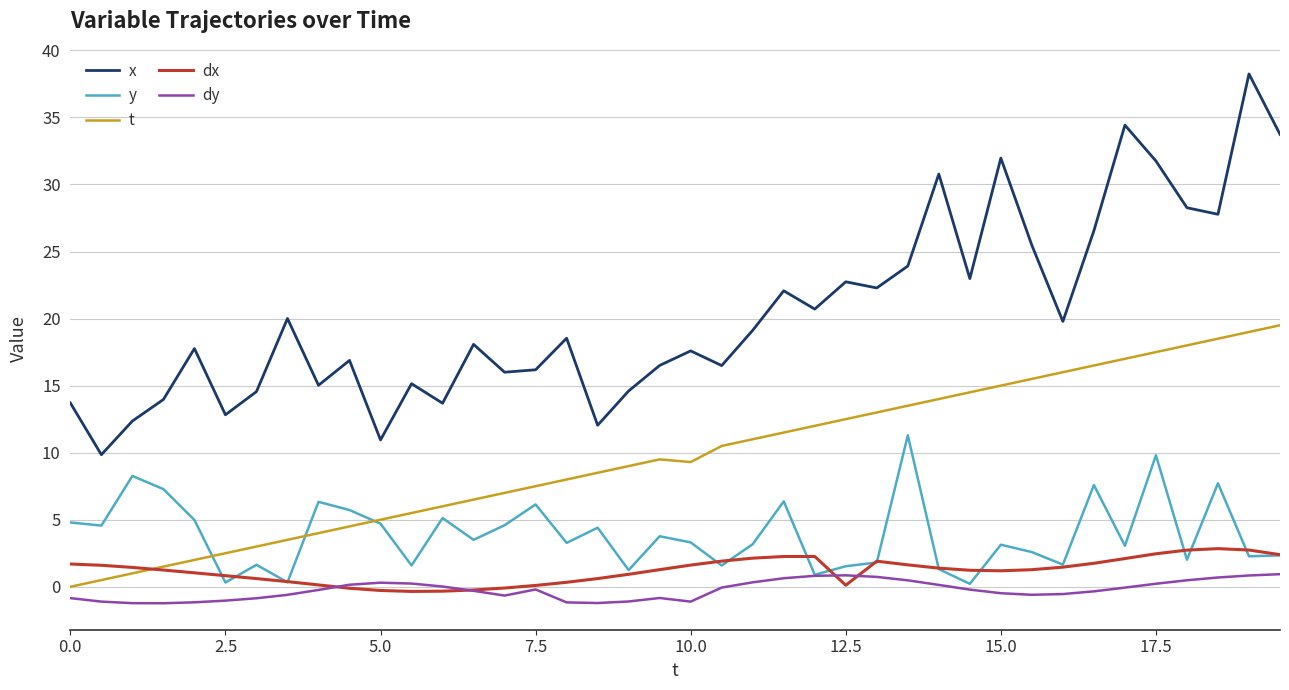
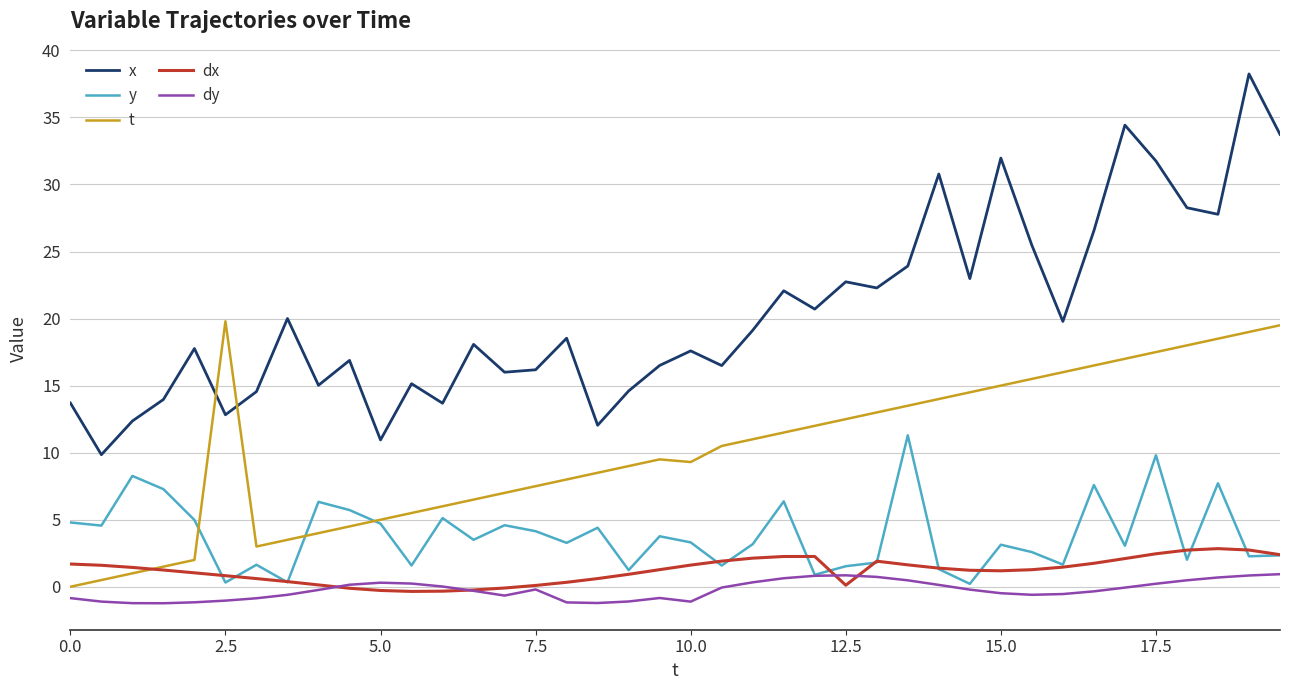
t, 2.5: 2.5 -> 19.8
y, 7.5: 6.1 -> 4.1
